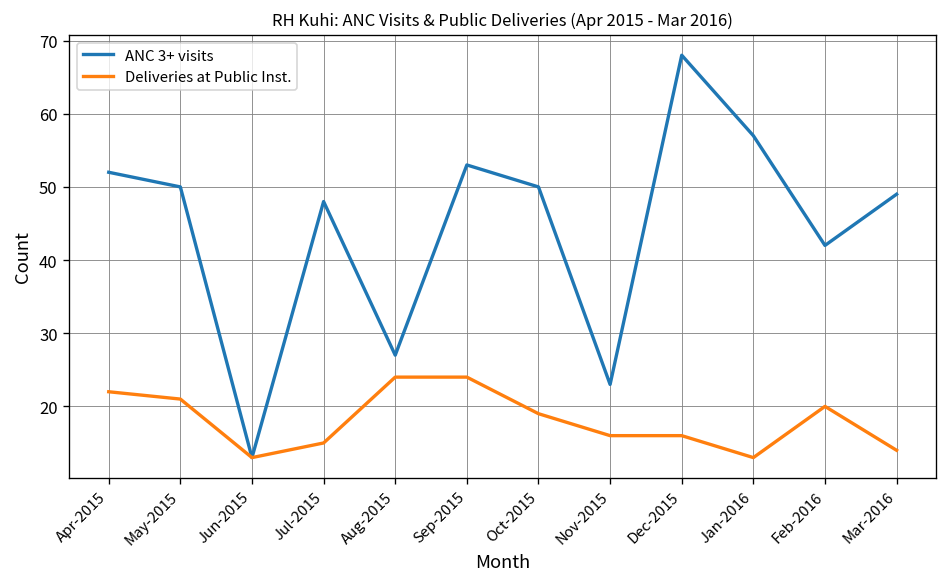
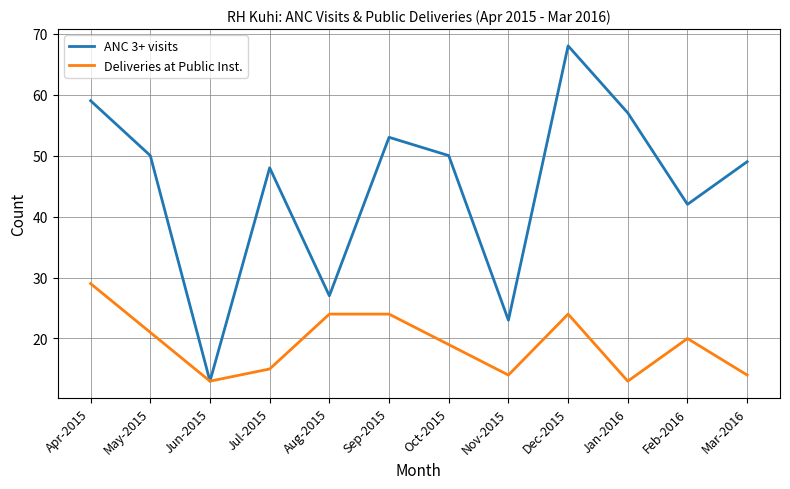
ANC 3+ visits, Apr-2015: 52 -> 59
Deliveries at Public Inst., Apr-2015: 22 -> 29
Deliveries at Public Inst., Nov-2015: 16 -> 14
Deliveries at Public Inst., Dec-2015: 16 -> 24
